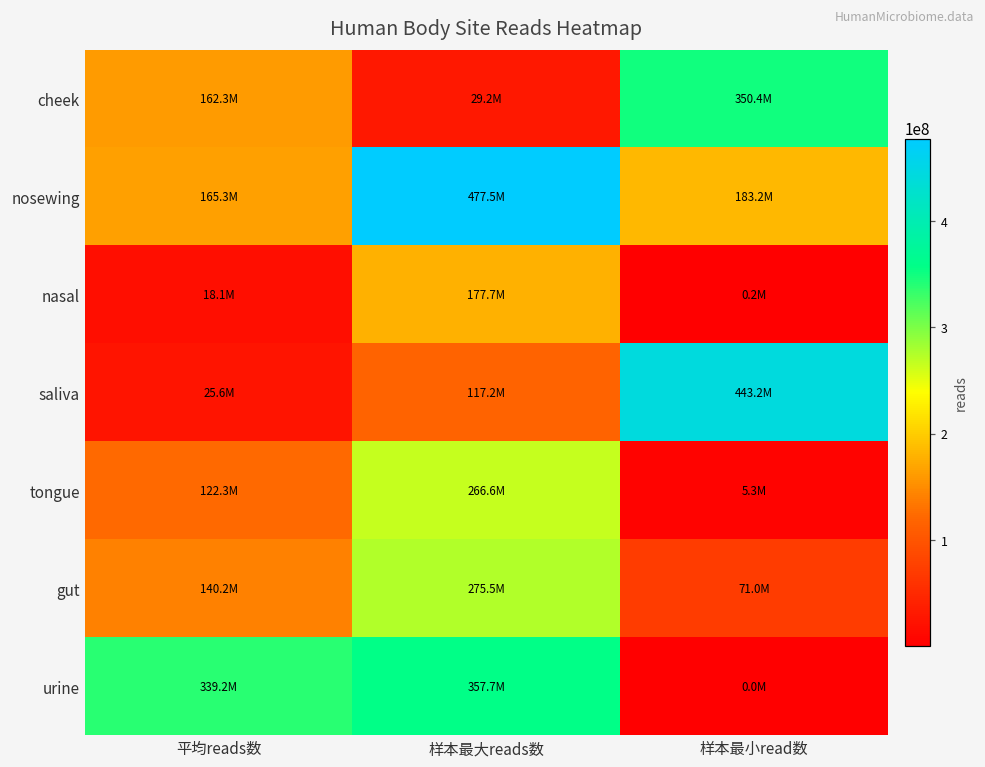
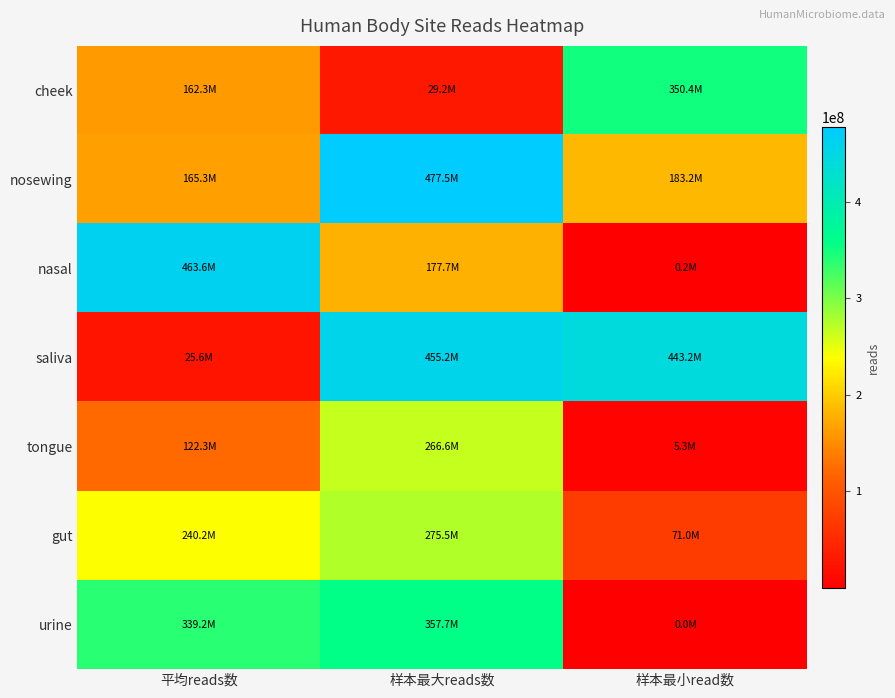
nasal, 平均reads数: 18.1M -> 463.6M
saliva, 样本最大reads数: 117.2M -> 455.2M
gut, 平均reads数: 140.2M -> 240.2M
